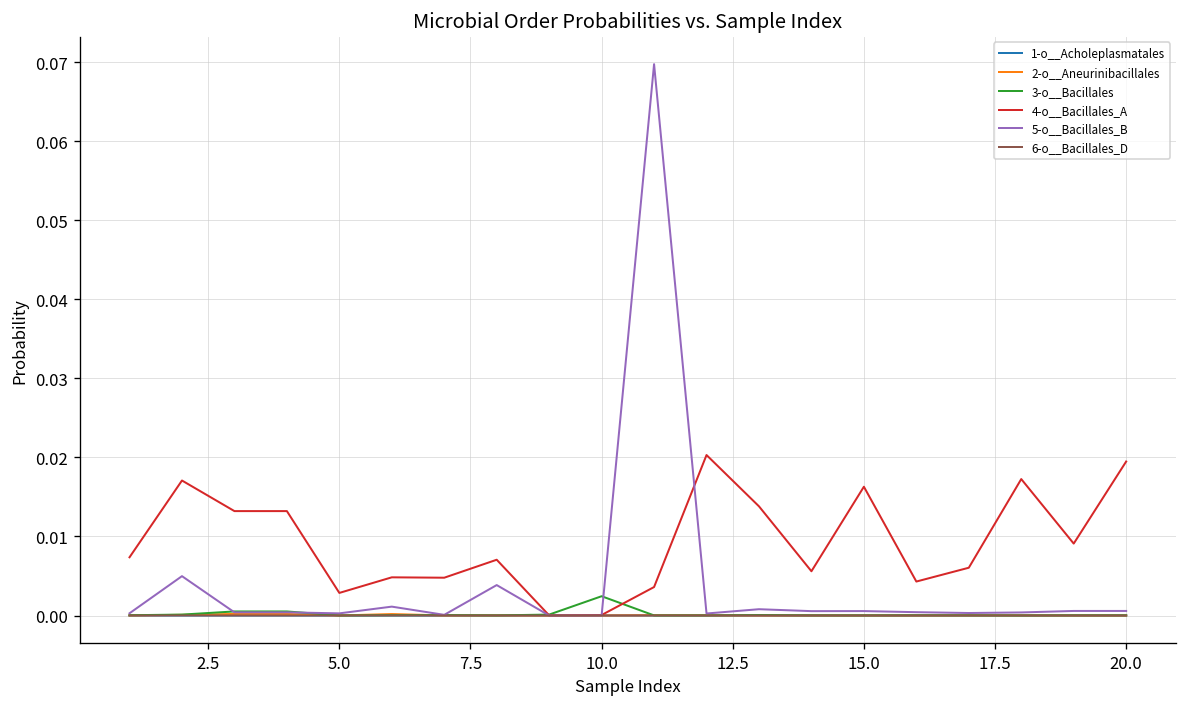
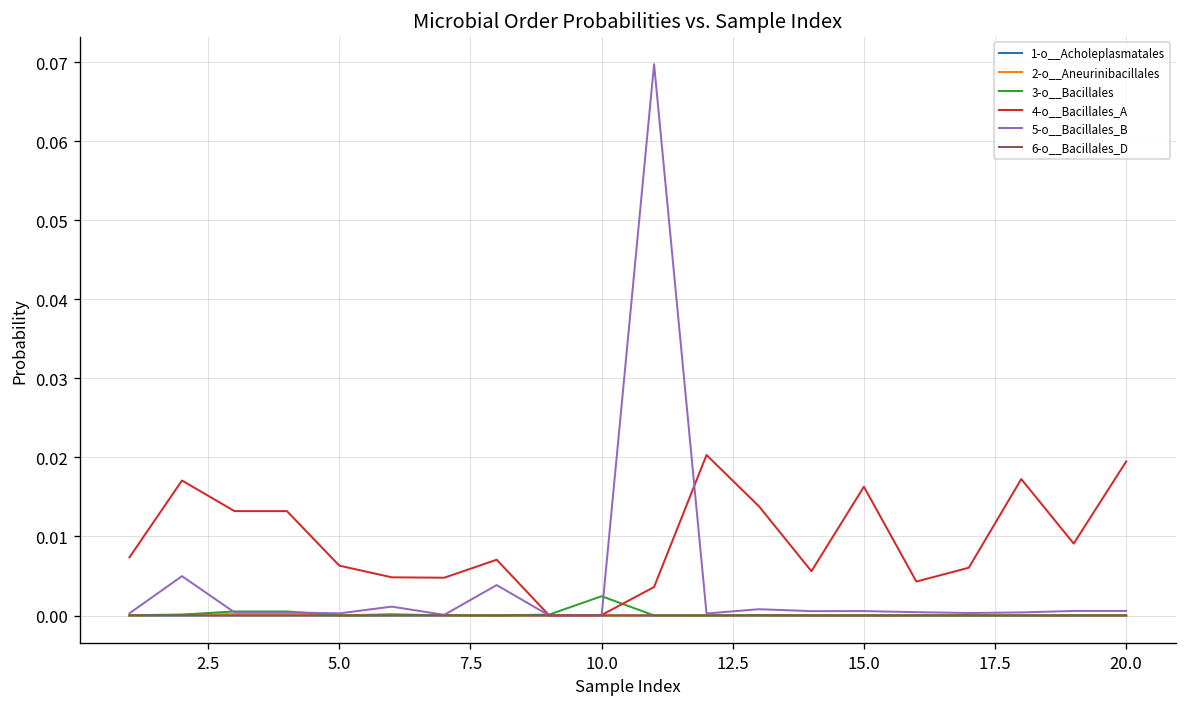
4-o__Bacillales_A, 5.0: 0.003 -> 0.006
